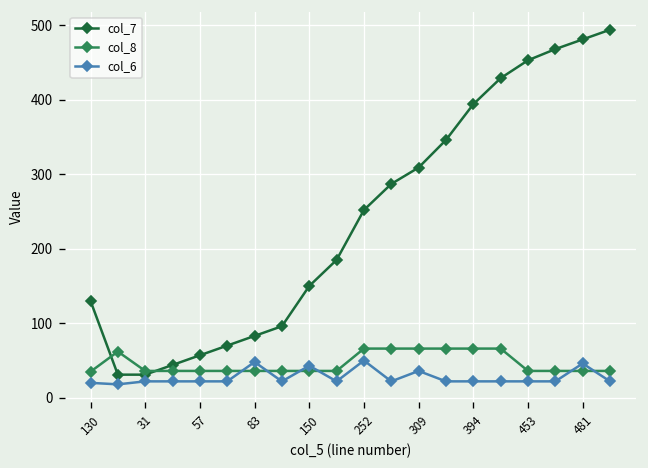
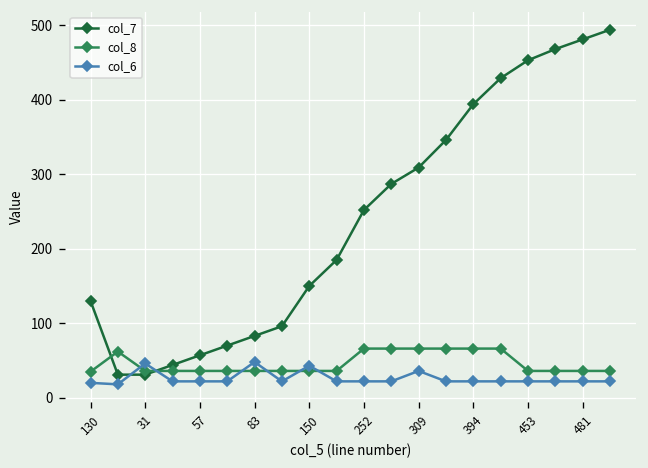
col_6, 31: 20 -> 50
col_6, 252: 50 -> 20
col_6, 481: 50 -> 20
